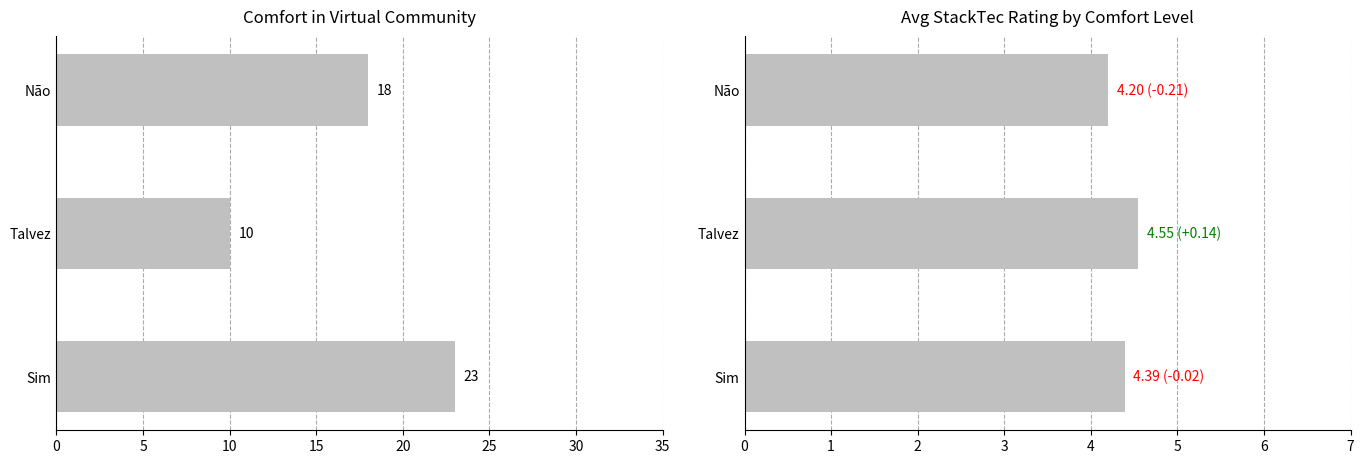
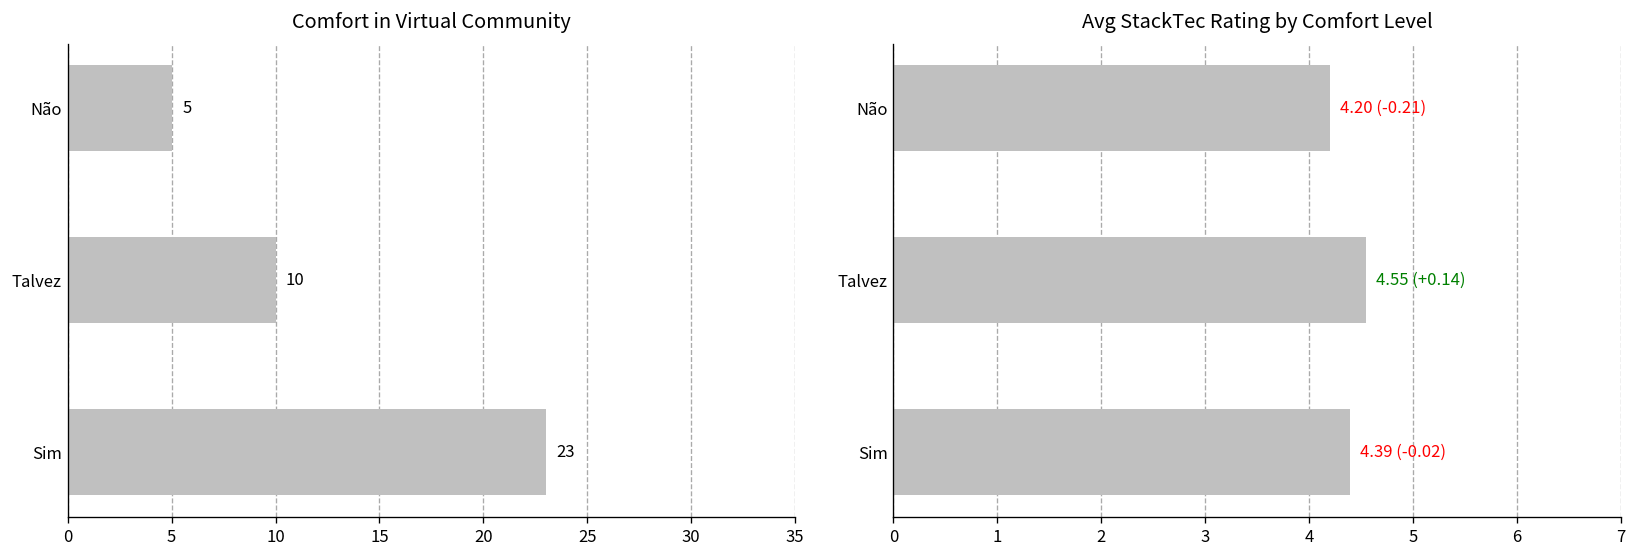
Comfort in Virtual Community, Não: 18 -> 5
